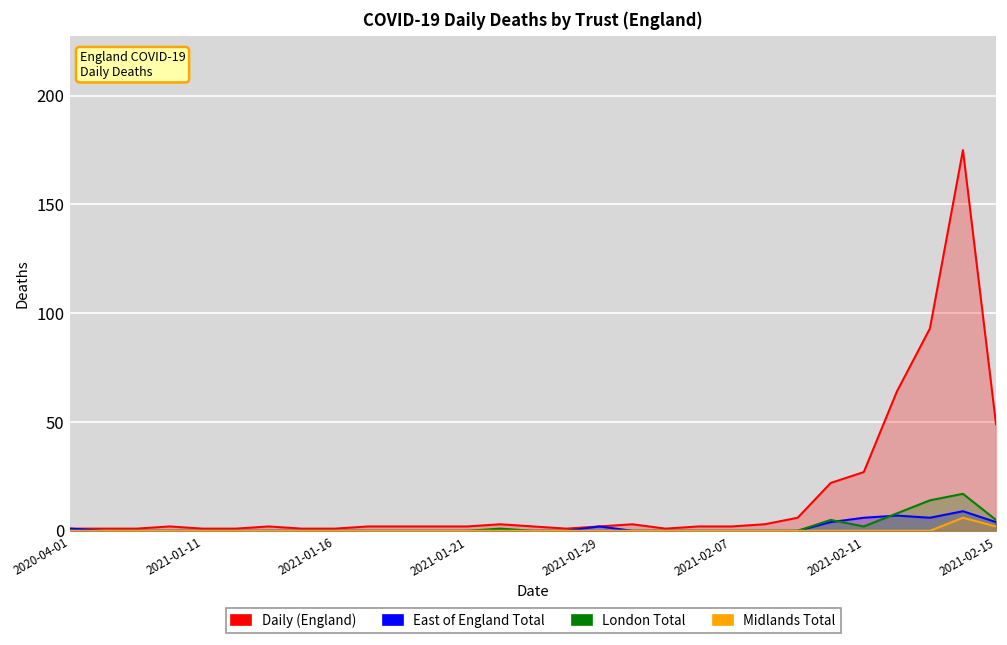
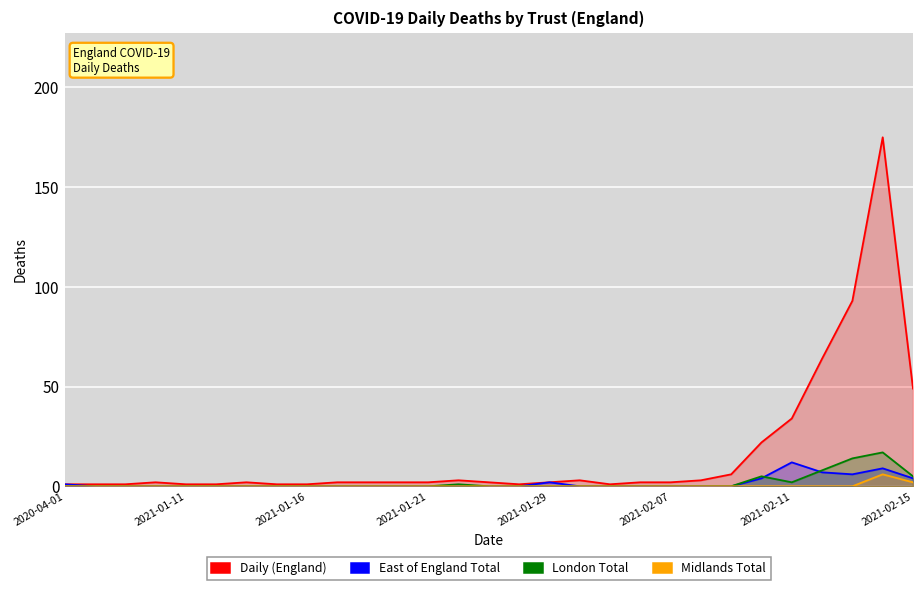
Daily (England), 2021-02-11: 27 -> 34
East of England Total, 2021-02-11: 6 -> 12
